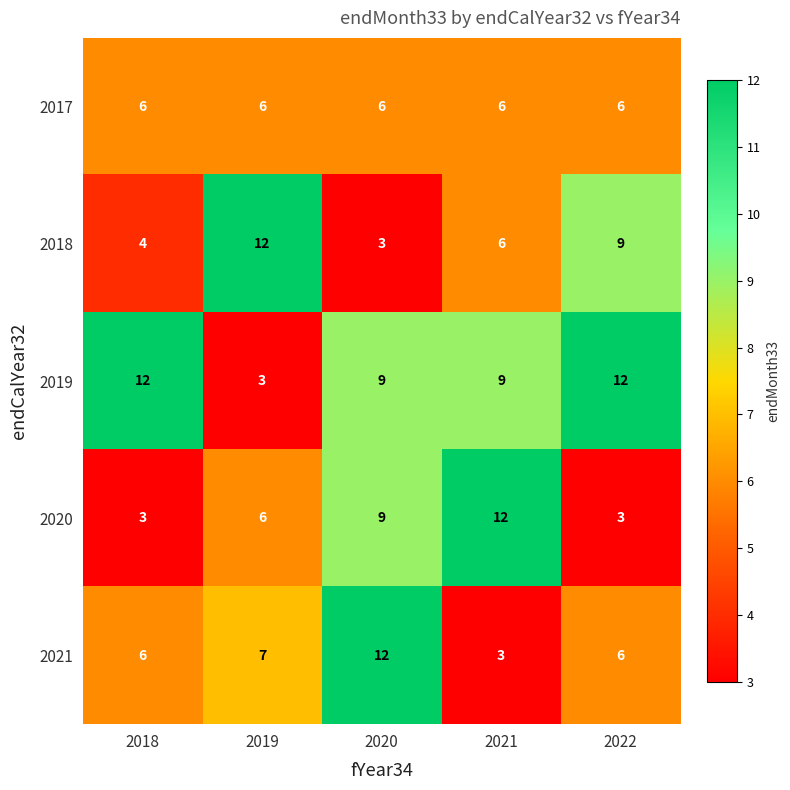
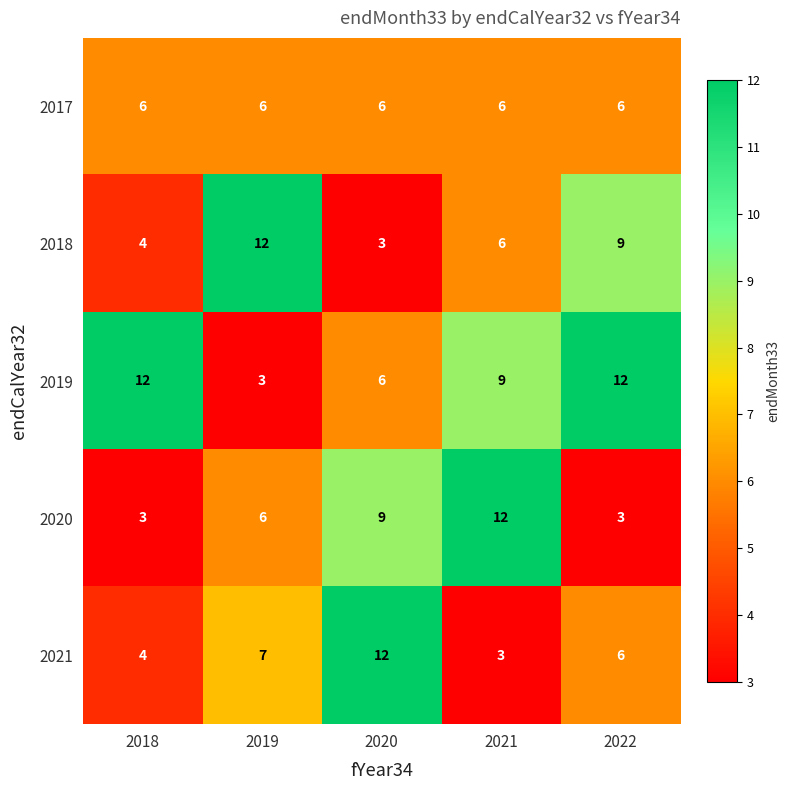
2019, 2020: 9 -> 6
2021, 2018: 6 -> 4
